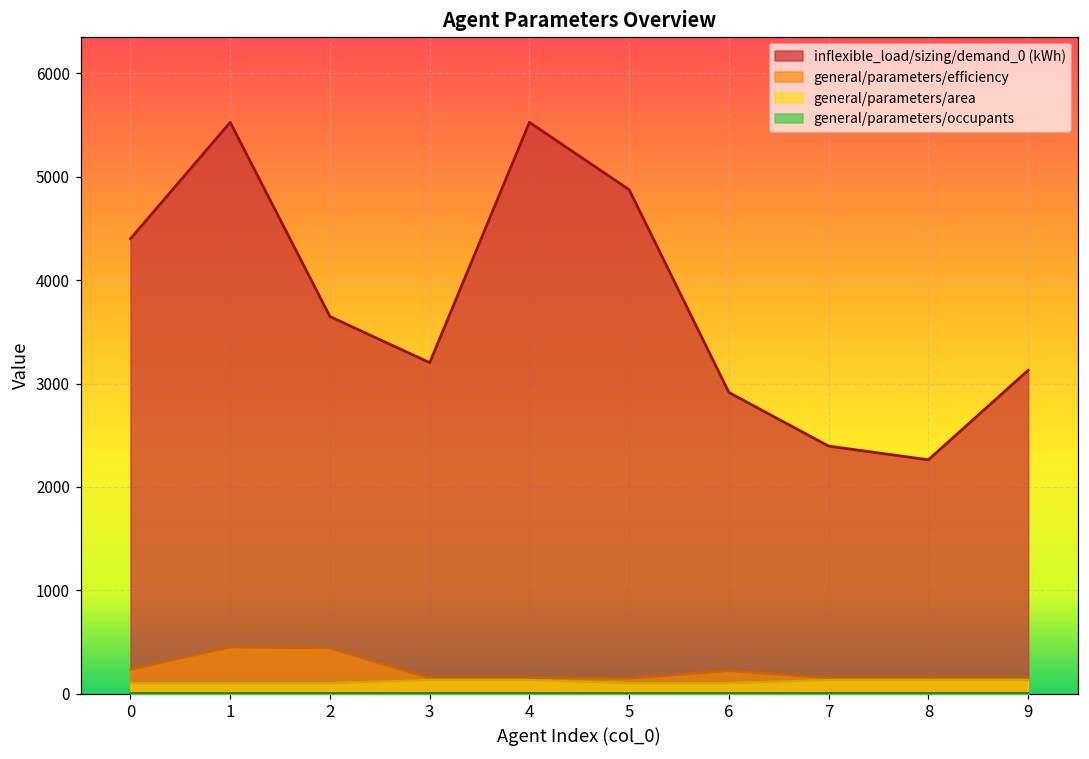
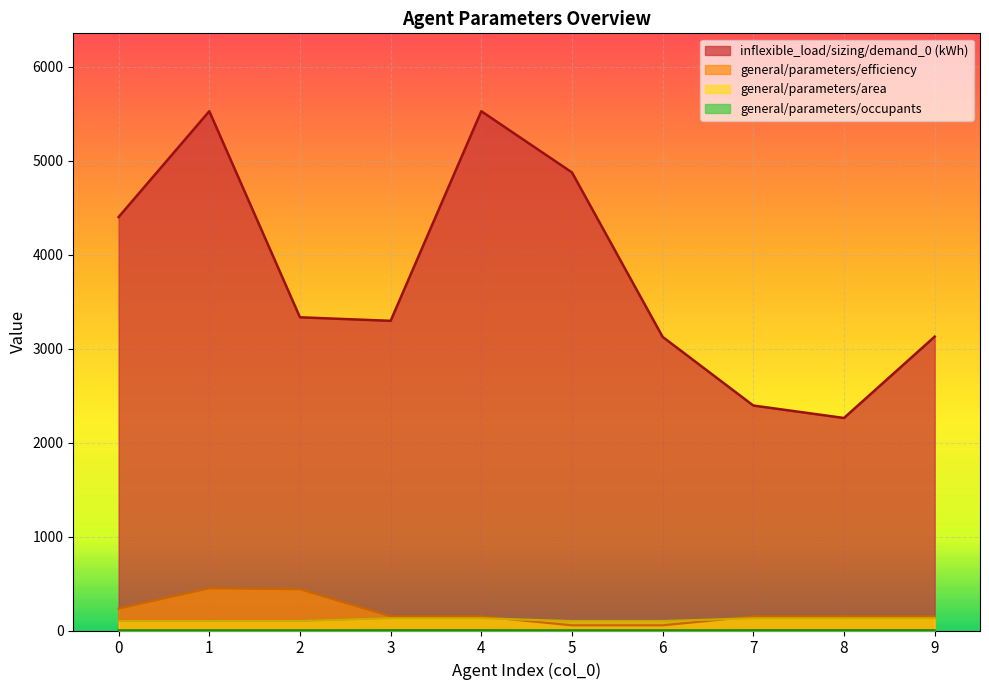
inflexible_load/sizing/demand_0 (kWh), 2: 3600 -> 3300
inflexible_load/sizing/demand_0 (kWh), 3: 3200 -> 3300
general/parameters/efficiency, 5: 150 -> 60
inflexible_load/sizing/demand_0 (kWh), 6: 2900 -> 3100
general/parameters/efficiency, 6: 200 -> 100
